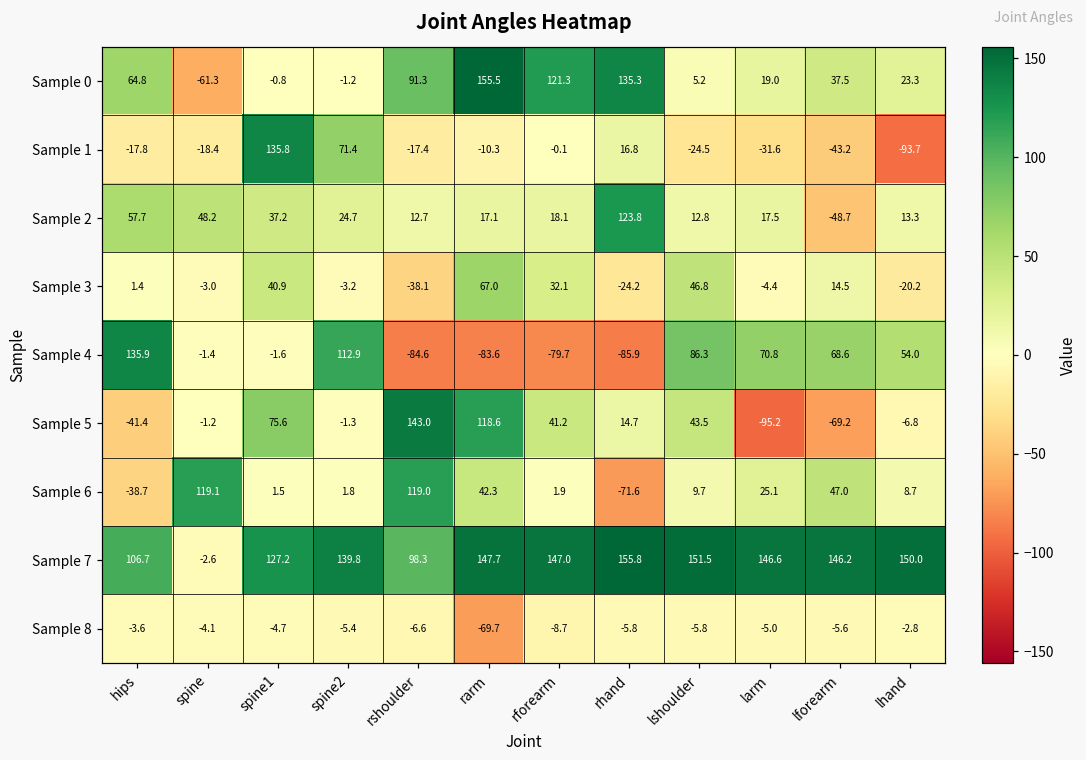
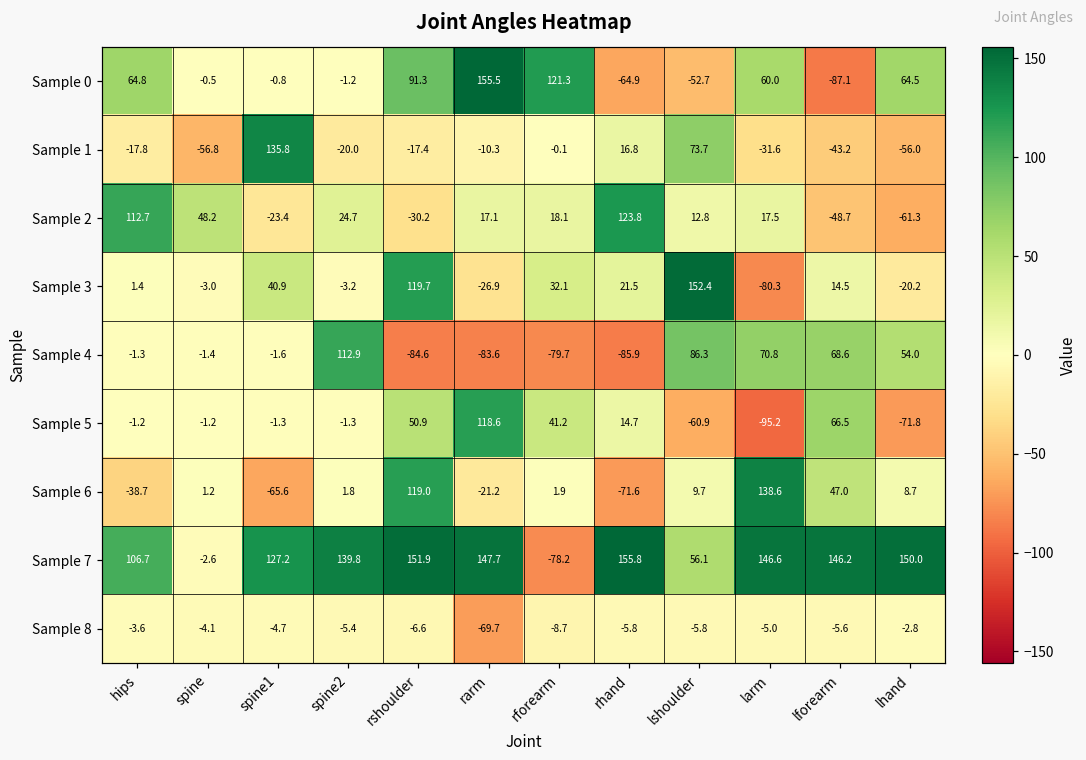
Sample 0, spine: -61.3 -> -0.5
Sample 0, rhand: 135.3 -> -64.9
Sample 0, lshoulder: 5.2 -> -52.7
Sample 0, larm: 19.0 -> 60.0
Sample 0, lforearm: 37.5 -> -87.1
Sample 0, lhand: 23.3 -> 64.5
Sample 1, spine: -18.4 -> -56.8
Sample 1, spine2: 71.4 -> -20.0
Sample 1, lshoulder: -24.5 -> 73.7
Sample 1, lhand: -93.7 -> -56.0
Sample 2, hips: 57.7 -> 112.7
Sample 2, spine1: 37.2 -> -23.4
Sample 2, rshoulder: 12.7 -> -30.2
Sample 2, lhand: 13.3 -> -61.3
Sample 3, rshoulder: -38.1 -> 119.7
Sample 3, rarm: 67.0 -> -26.9
Sample 3, rhand: -24.2 -> 21.5
Sample 3, lshoulder: 46.8 -> 152.4
Sample 3, larm: -4.4 -> -80.3
Sample 4, hips: 135.9 -> -1.3
Sample 5, hips: -41.4 -> -1.2
Sample 5, spine1: 75.6 -> -1.3
Sample 5, rshoulder: 143.0 -> 50.9
Sample 5, lshoulder: 43.5 -> -60.9
Sample 5, lforearm: -69.2 -> 66.5
Sample 5, lhand: -6.8 -> -71.8
Sample 6, spine: 119.1 -> 1.2
Sample 6, spine1: 1.5 -> -65.6
Sample 6, rarm: 42.3 -> -21.2
Sample 6, larm: 25.1 -> 138.6
Sample 7, rshoulder: 98.3 -> 151.9
Sample 7, rforearm: 147.0 -> -78.2
Sample 7, lshoulder: 151.5 -> 56.1
